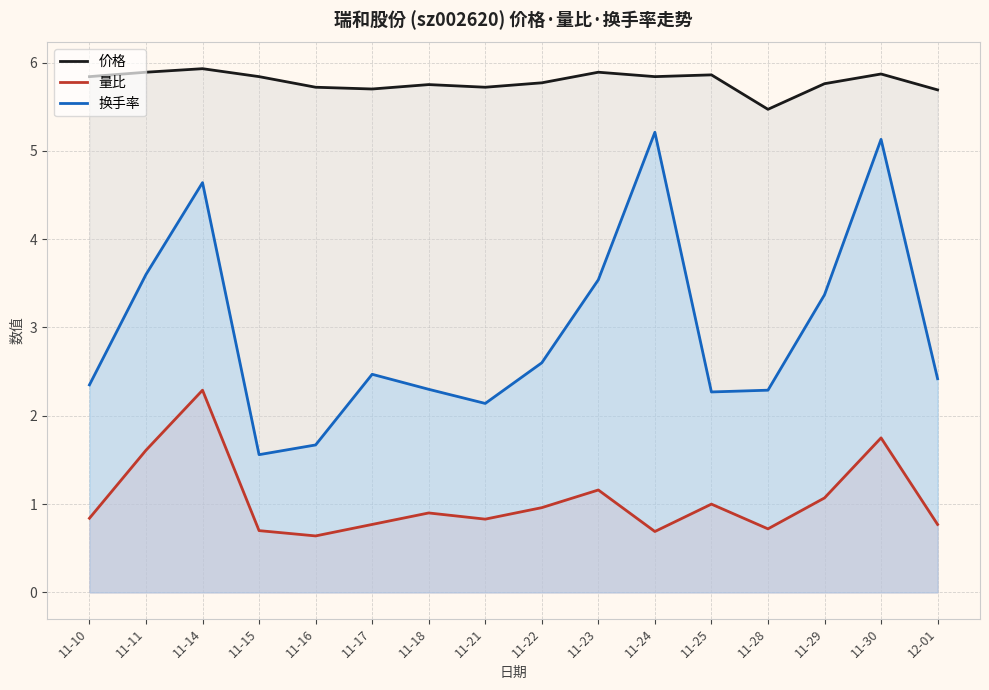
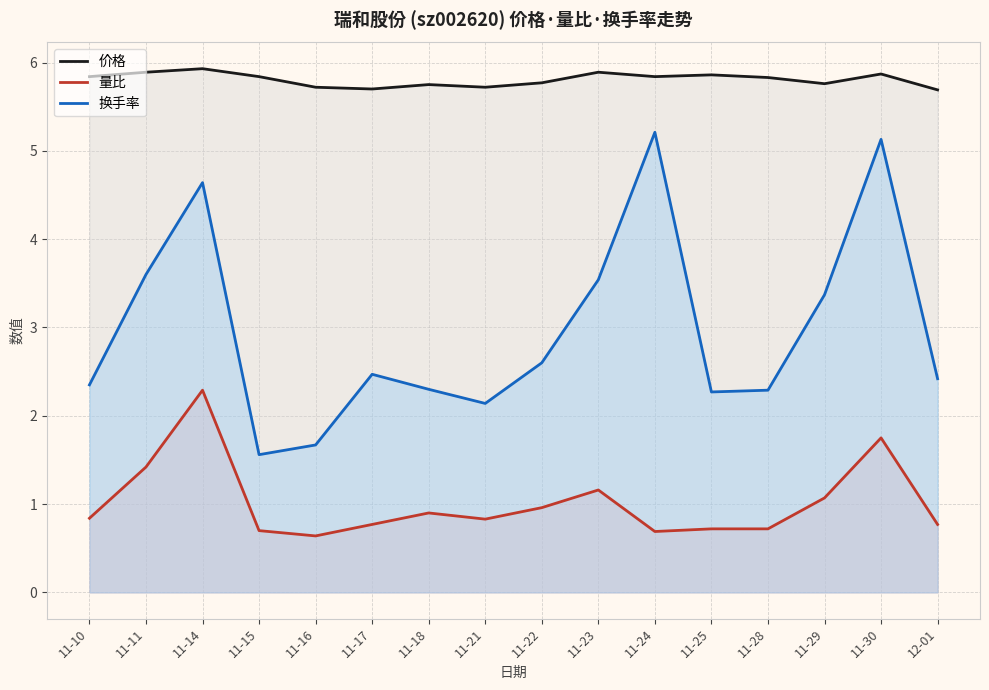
量比, 11-11: 1.6 -> 1.4
量比, 11-25: 1.0 -> 0.7
价格, 11-28: 5.5 -> 5.8
